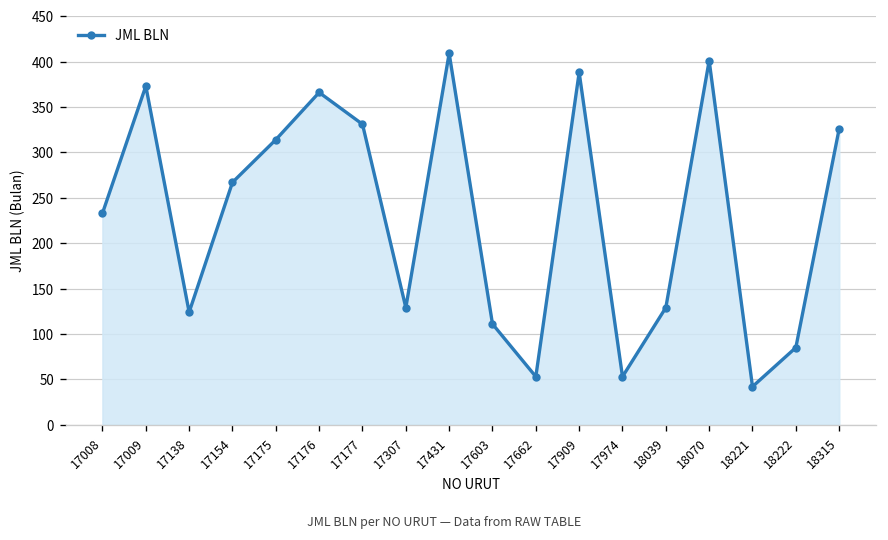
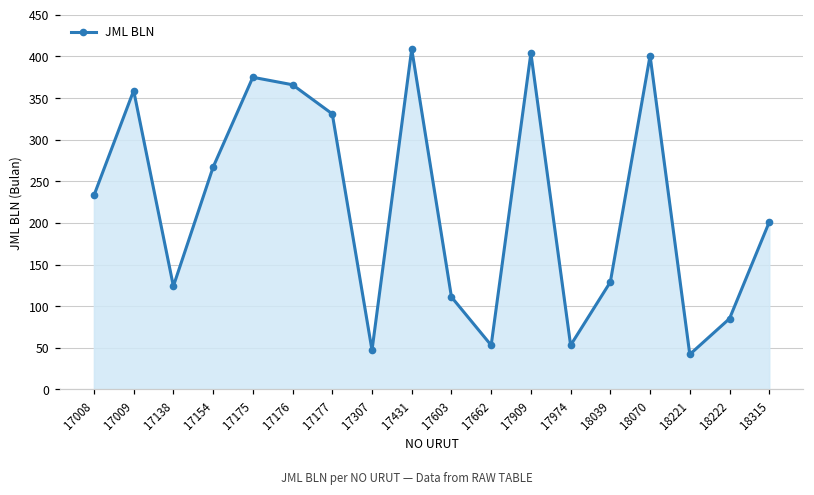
17009: 370 -> 360
17175: 310 -> 380
17307: 130 -> 50
17909: 390 -> 400
18315: 330 -> 200
